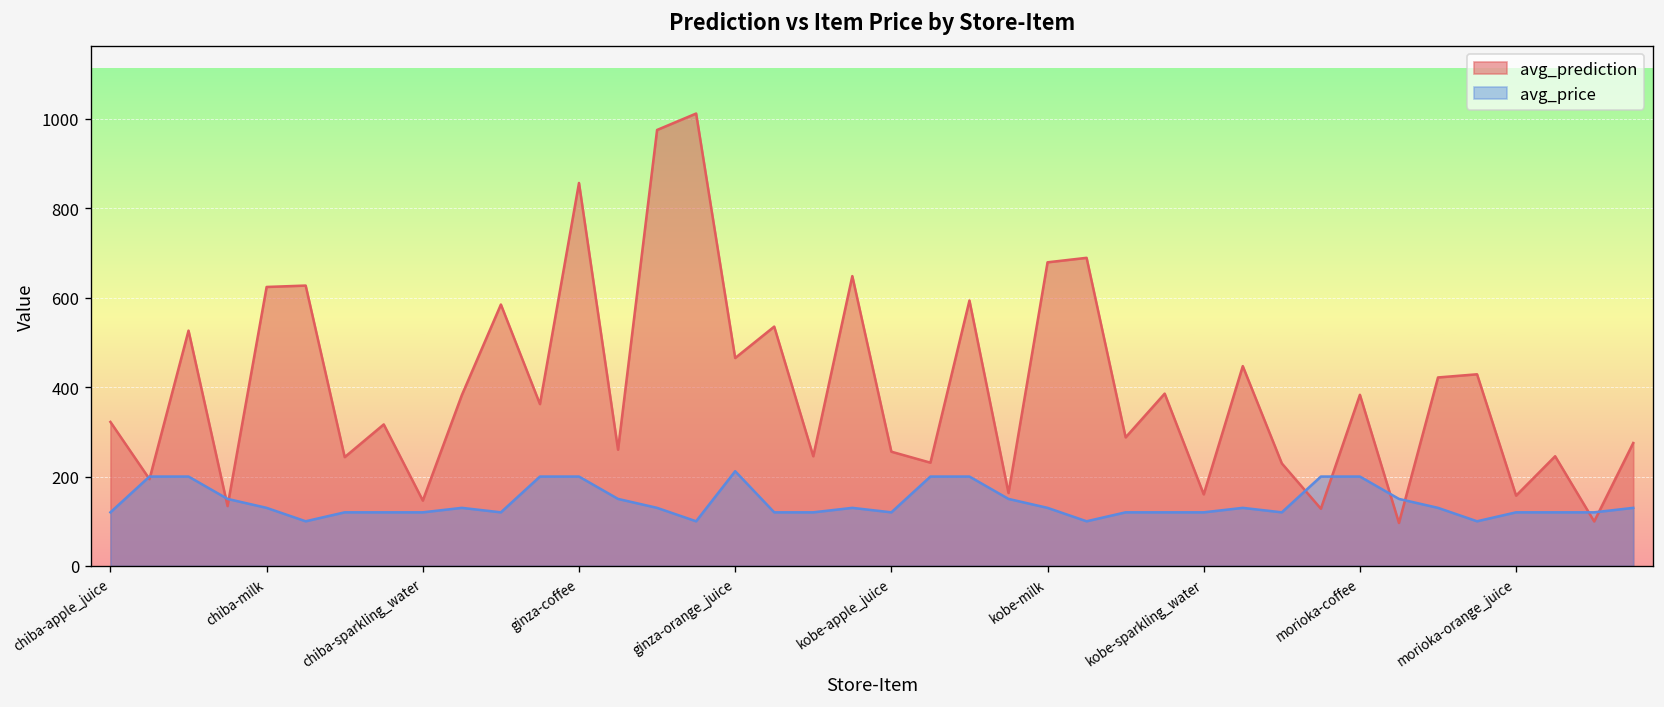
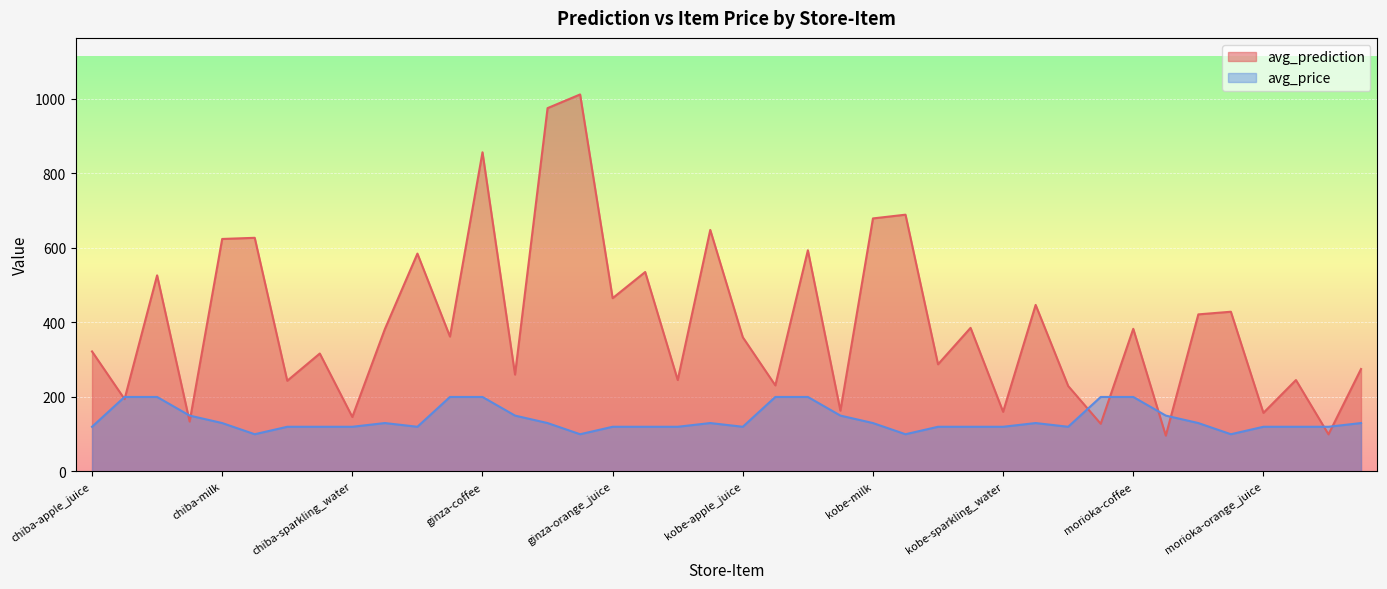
avg_price, ginza-orange_juice: 210 -> 120
avg_prediction, kobe-apple_juice: 260 -> 360
